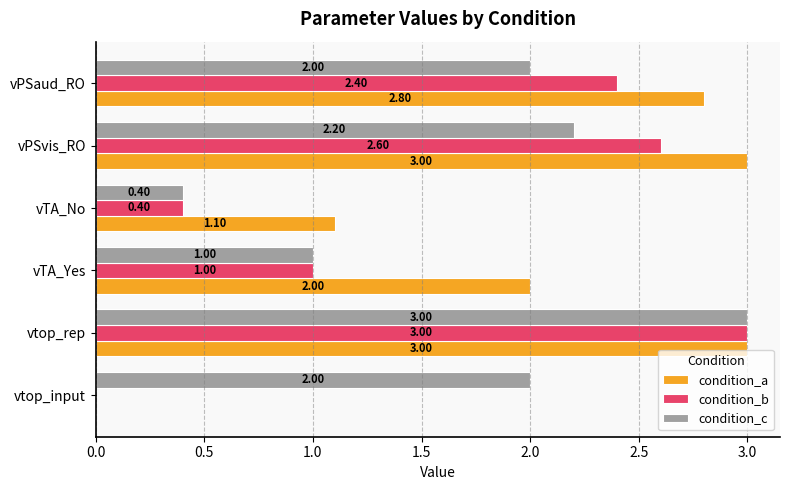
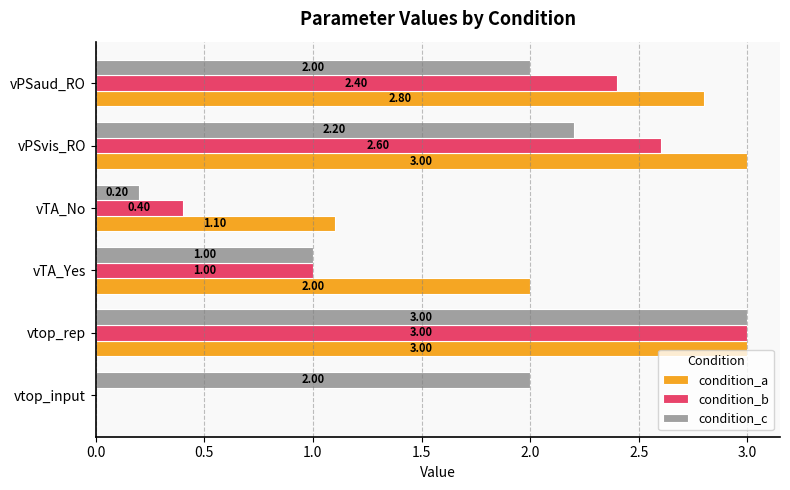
condition_c, vTA_No: 0.40 -> 0.20
